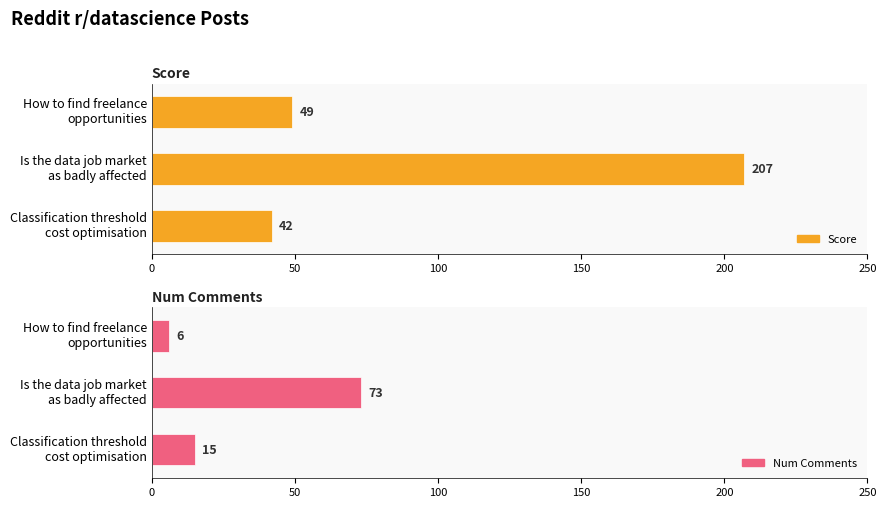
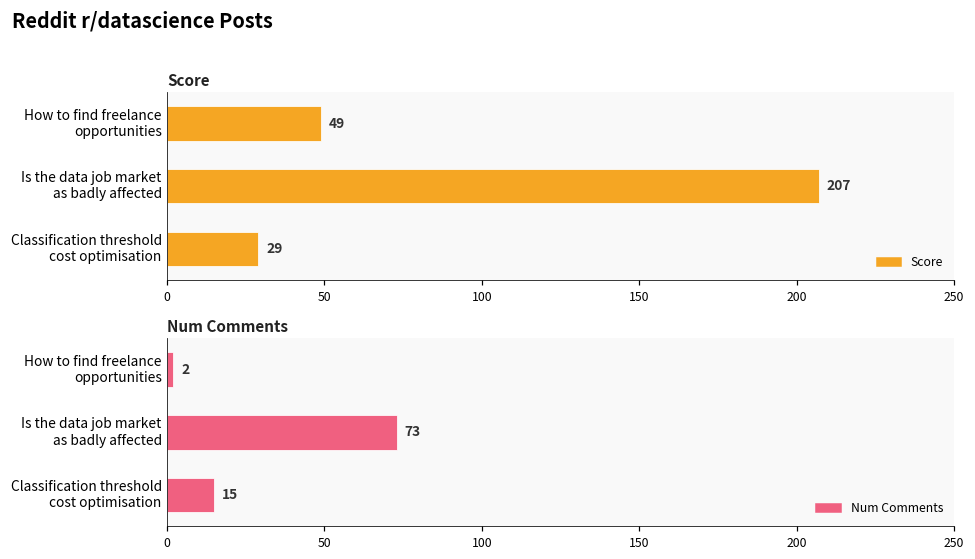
Score, Classification threshold cost optimisation: 42 -> 29
Num Comments, How to find freelance opportunities: 6 -> 2
